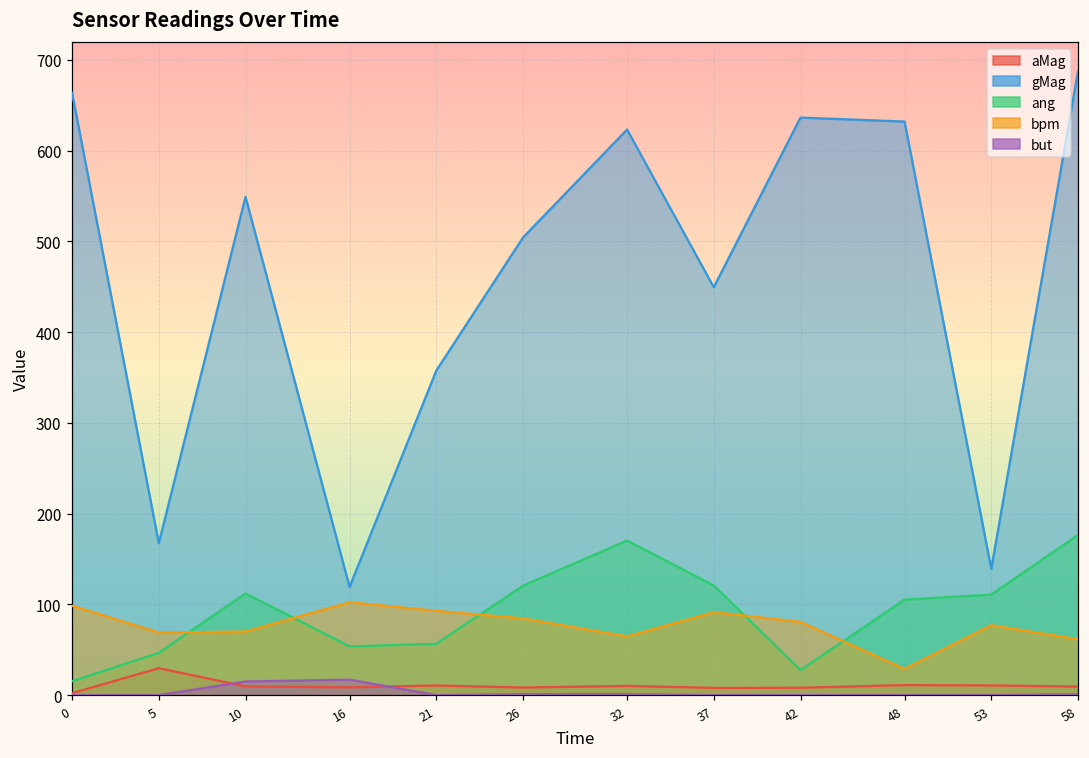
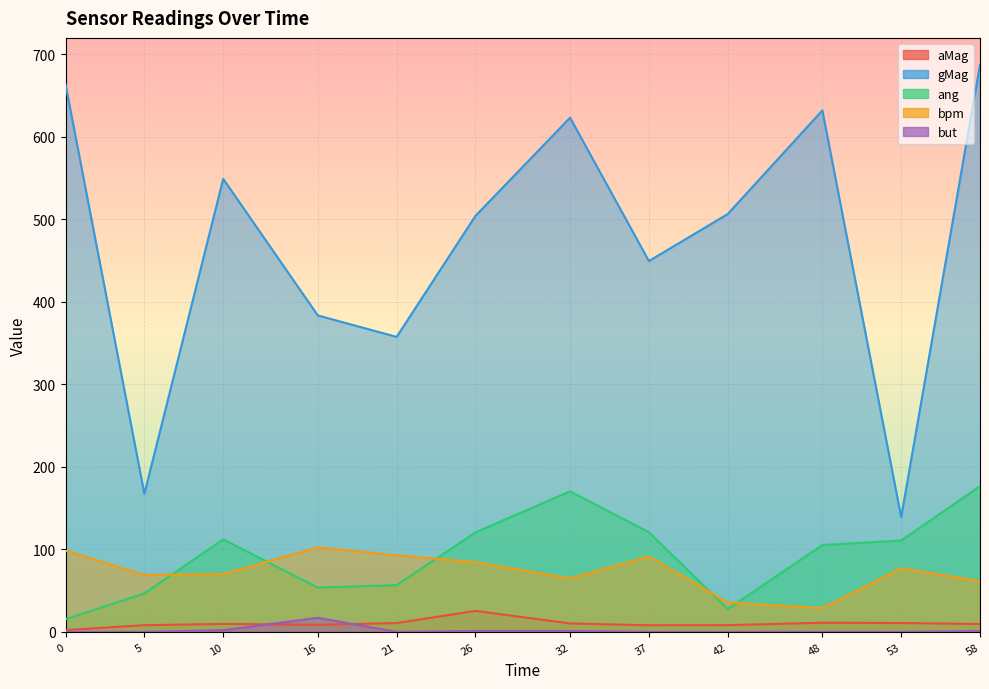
aMag, 5: 30 -> 10
but, 10: 20 -> 0
gMag, 16: 120 -> 380
aMag, 26: 10 -> 30
gMag, 42: 640 -> 510
bpm, 42: 80 -> 40
